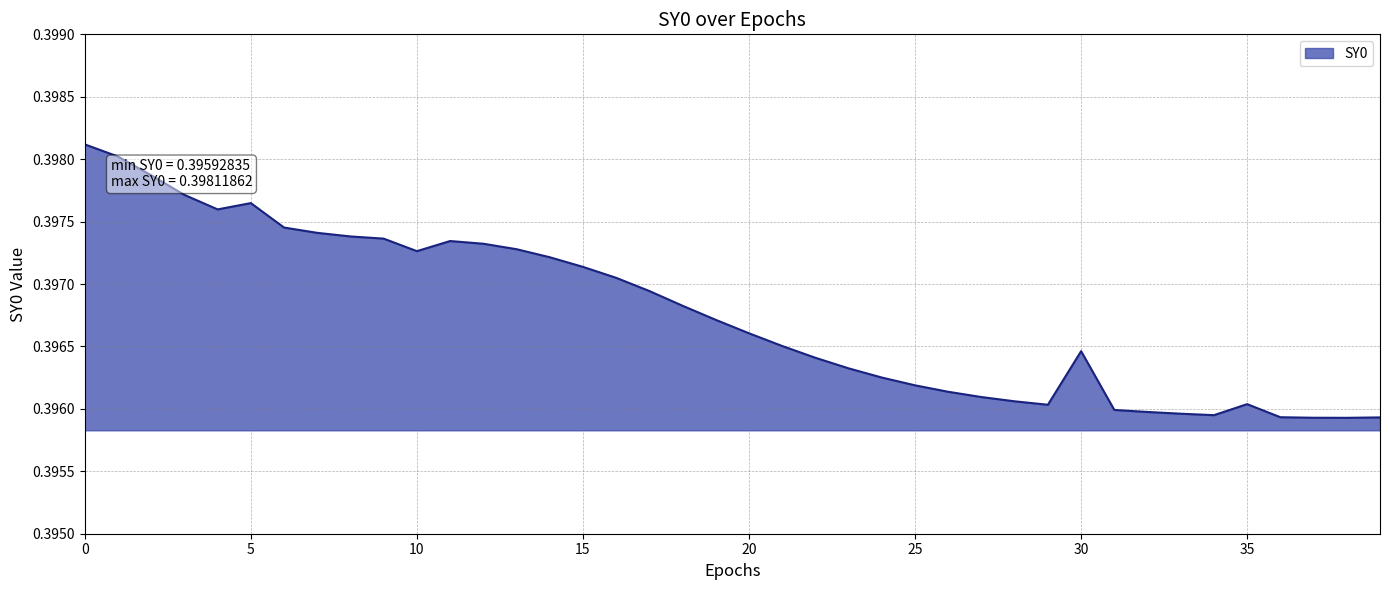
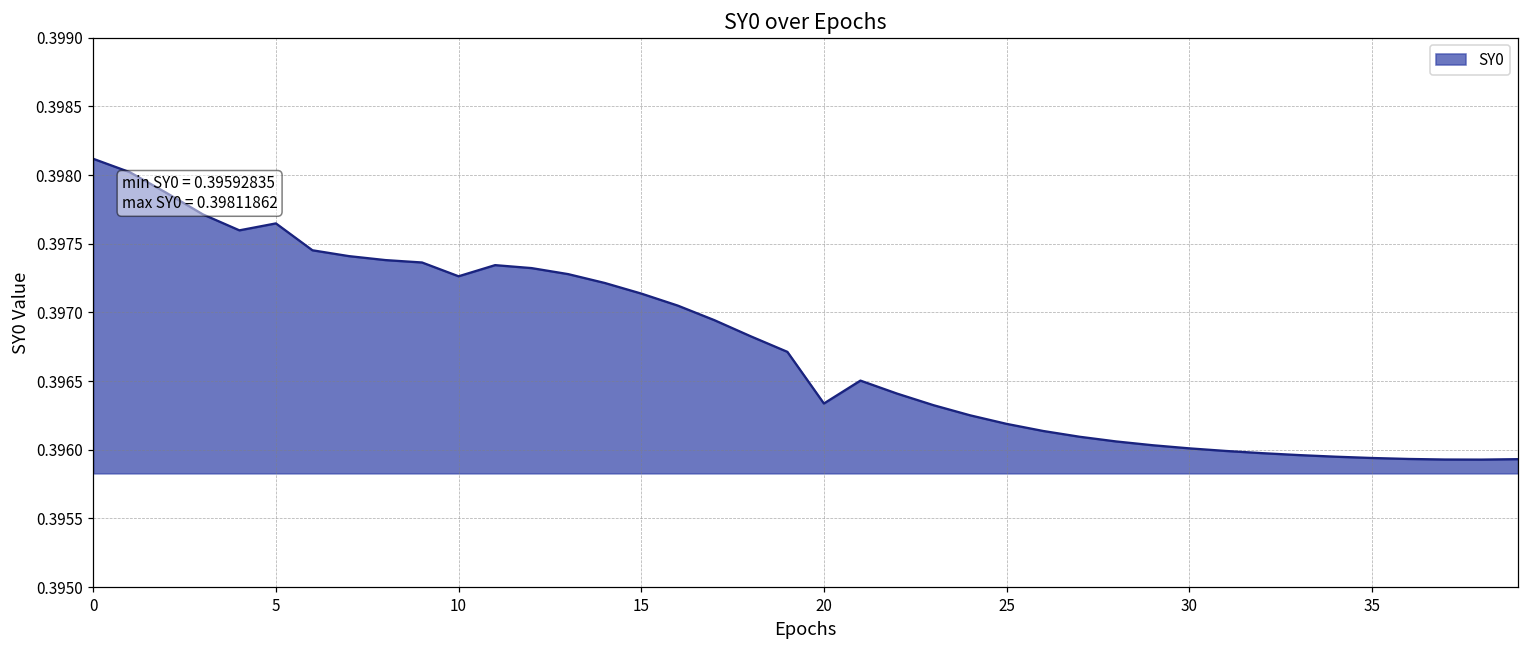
20: 0.39661 -> 0.39634
30: 0.39646 -> 0.39601
35: 0.39604 -> 0.39594
